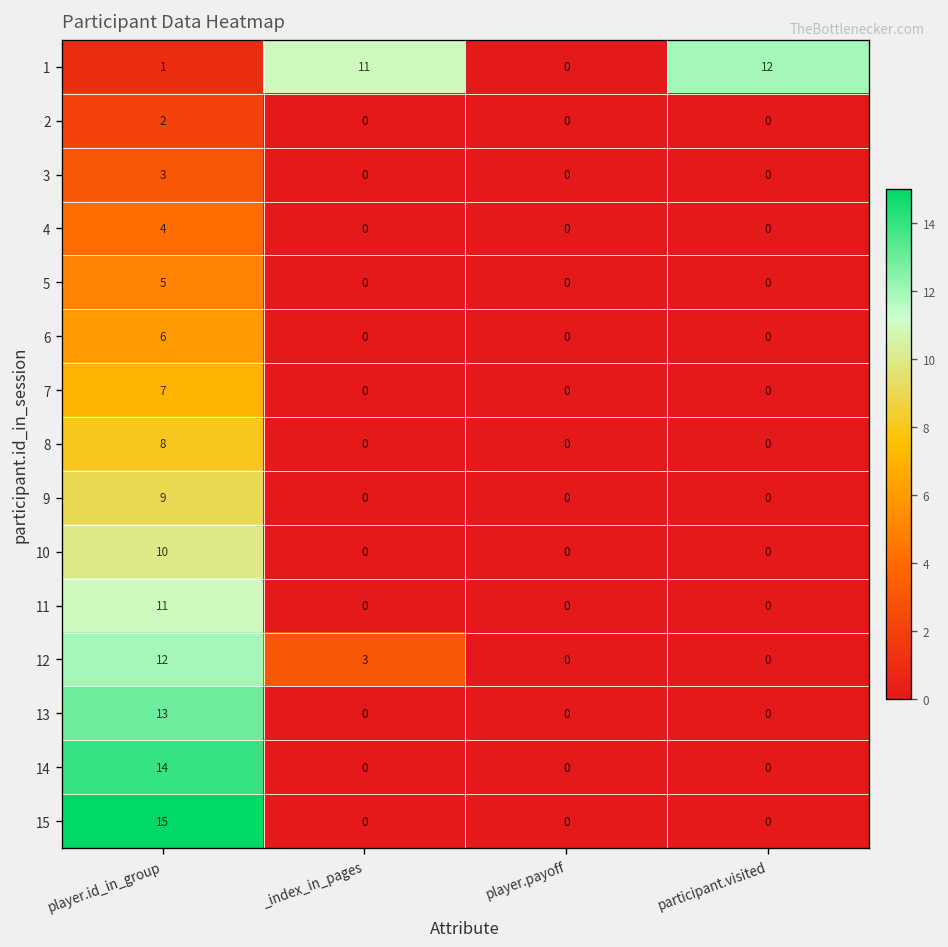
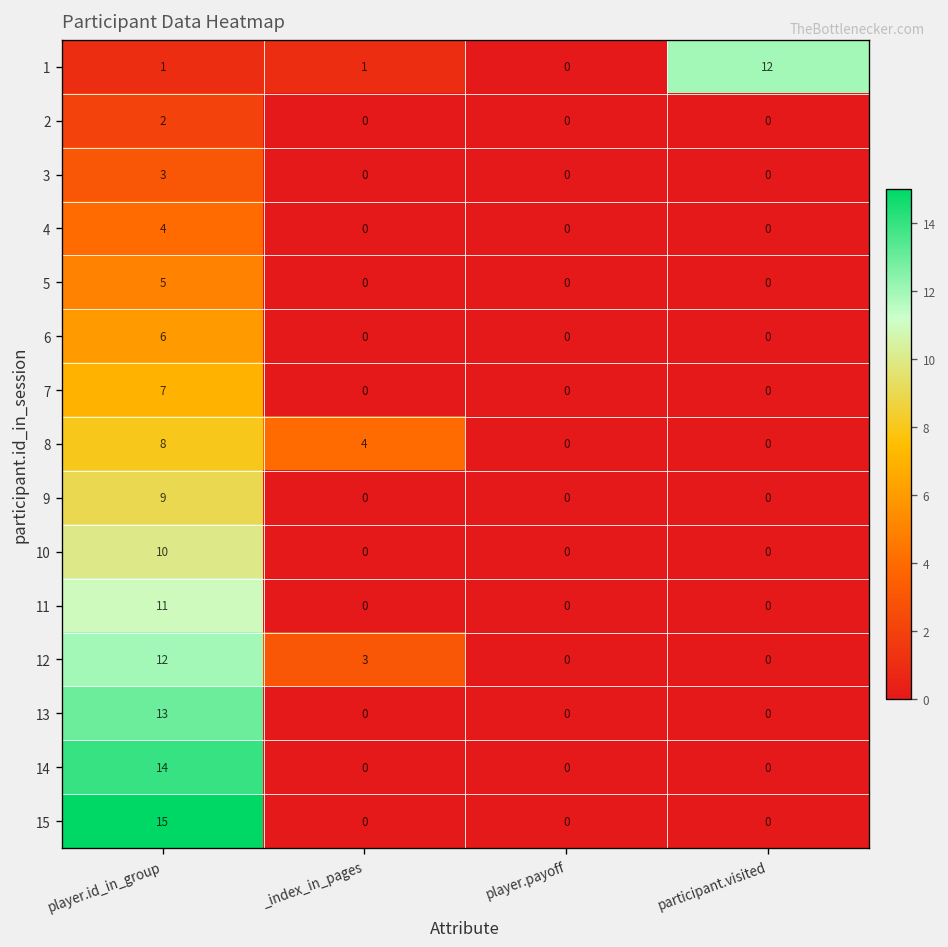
1, _index_in_pages: 11 -> 1
8, _index_in_pages: 0 -> 4
